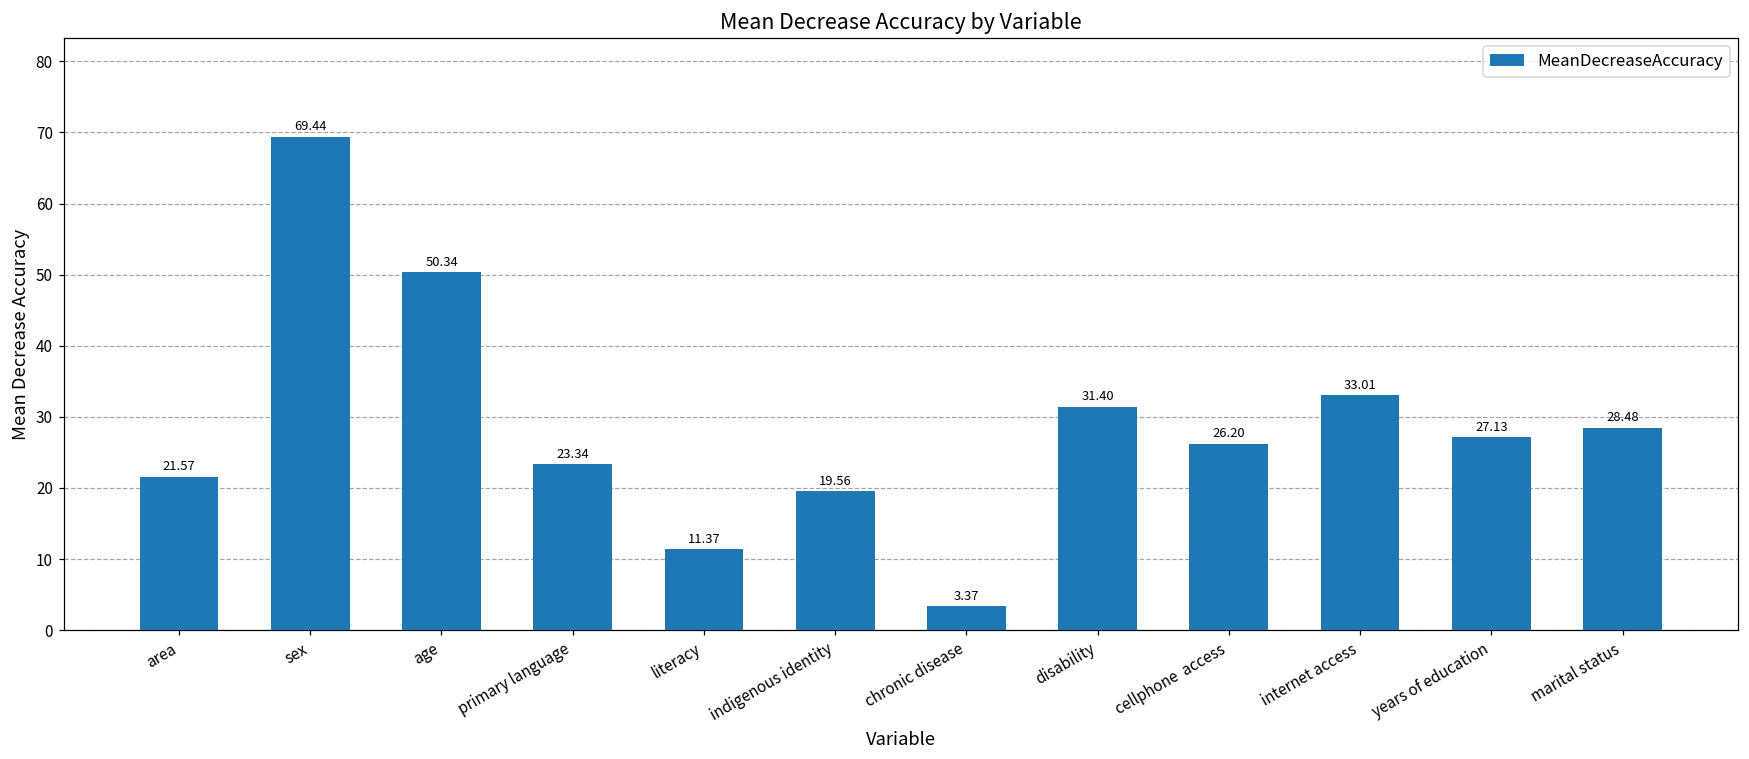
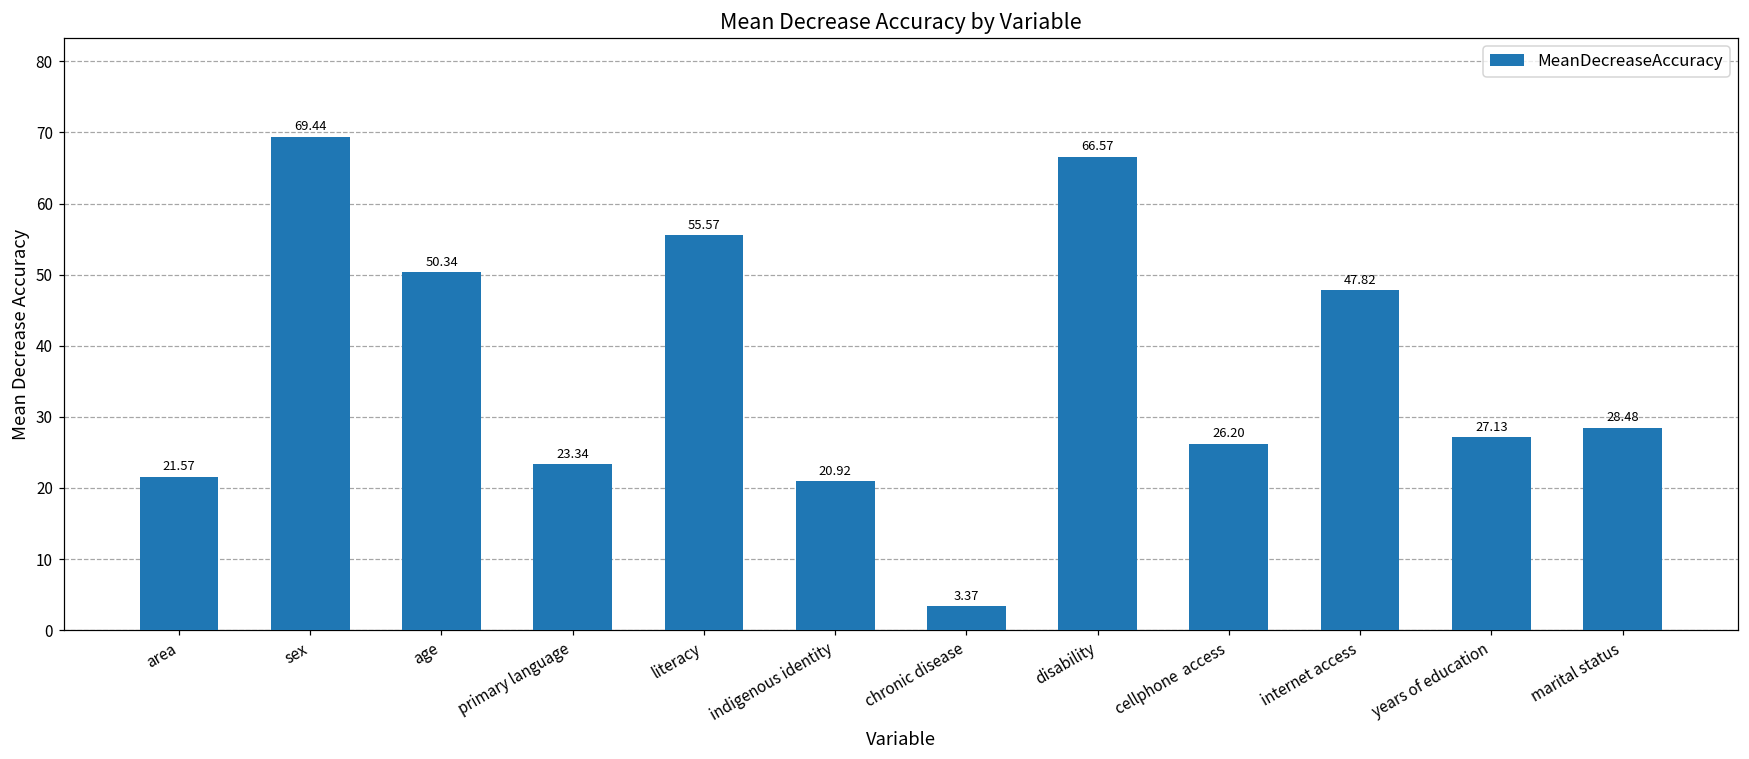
literacy: 11.37 -> 55.57
indigenous identity: 19.56 -> 20.92
disability: 31.40 -> 66.57
internet access: 33.01 -> 47.82
